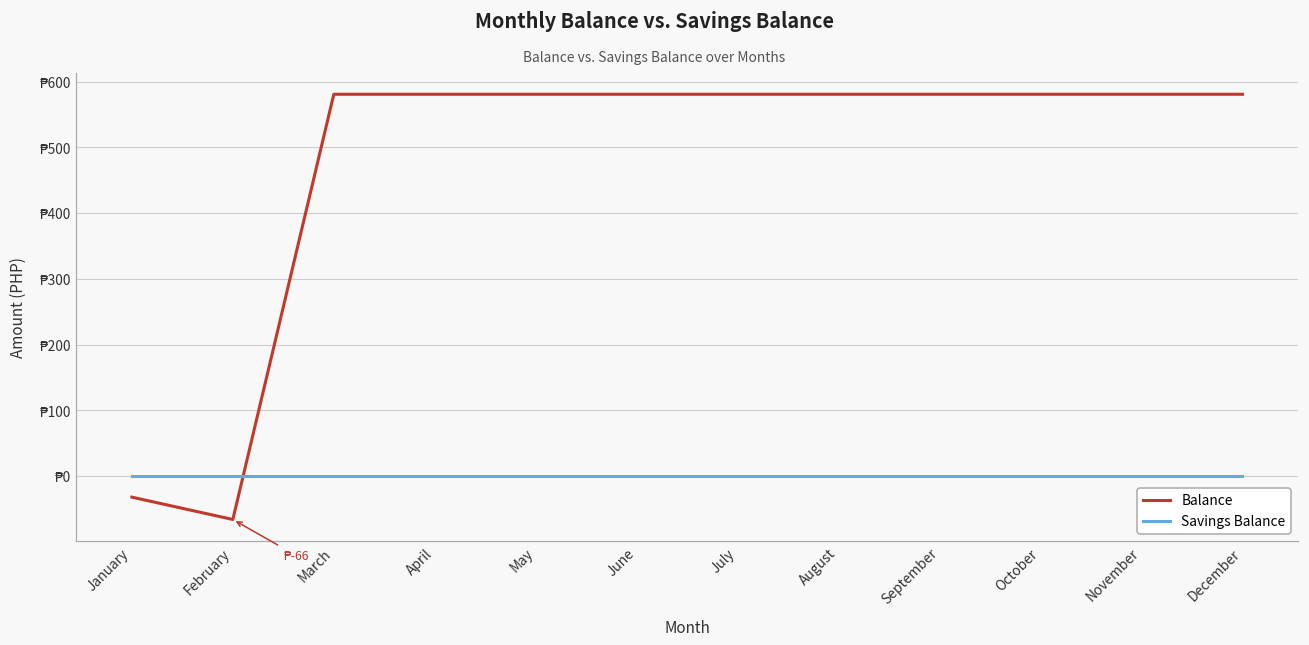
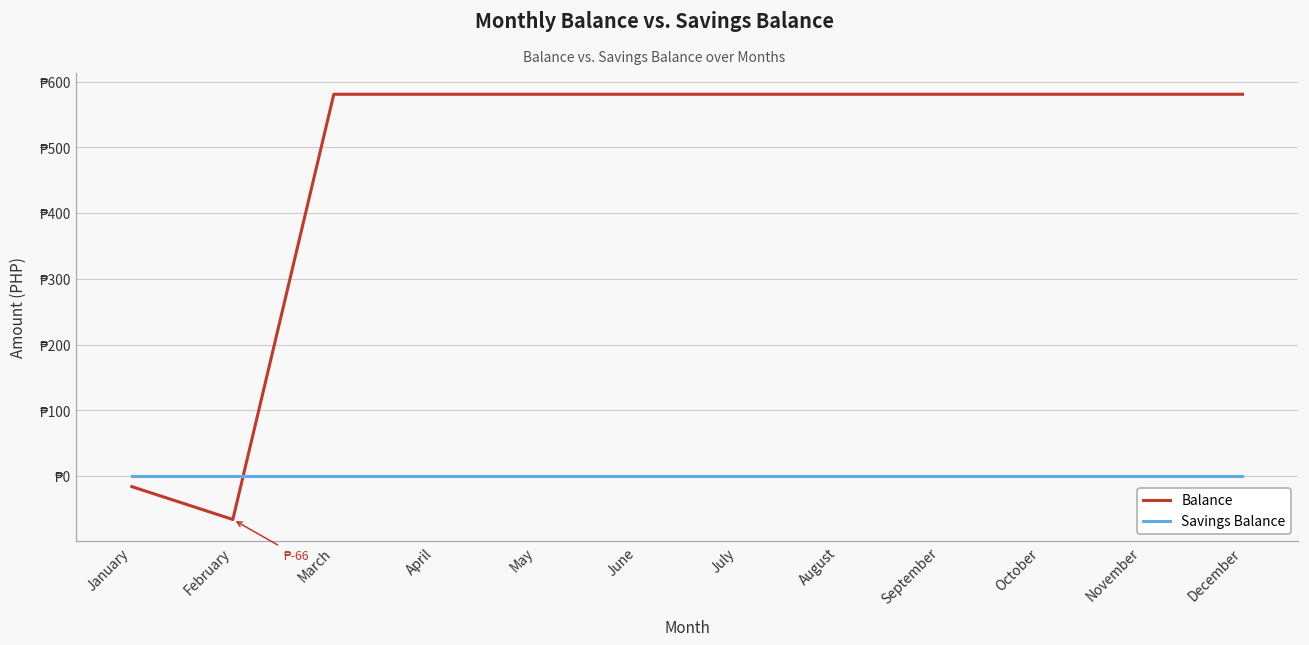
Balance, January: ₱-30 -> ₱-20
